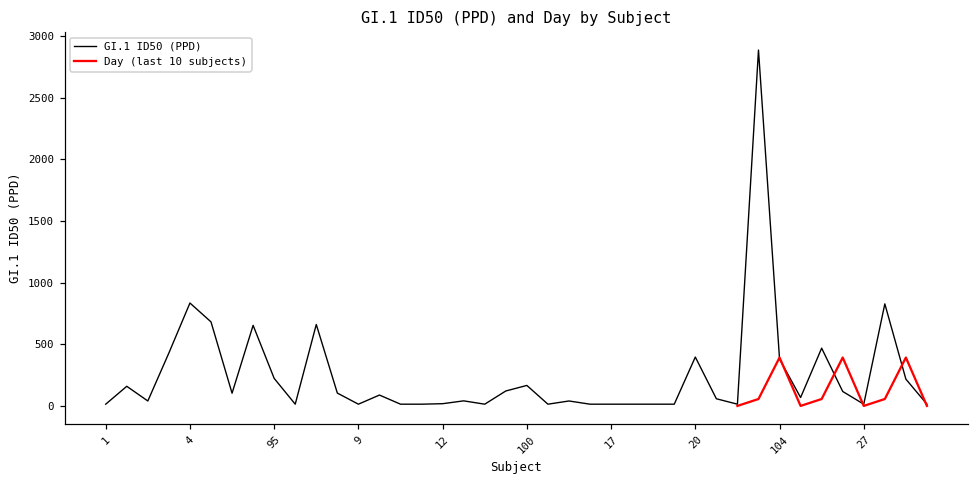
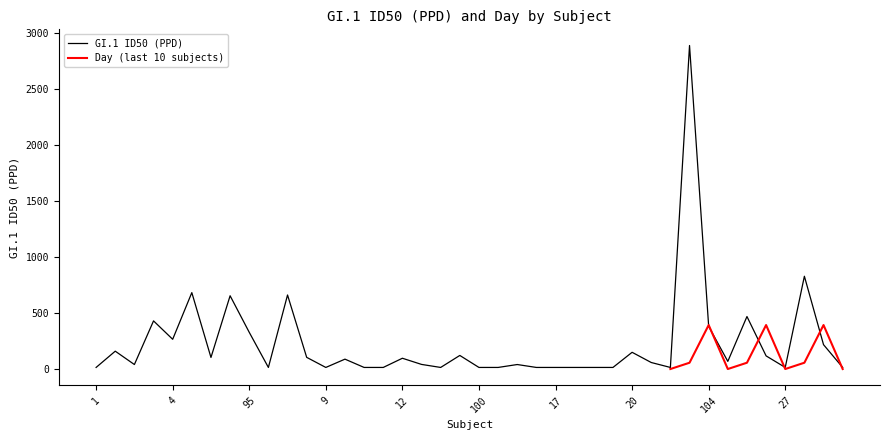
GI.1 ID50 (PPD), 4: 840 -> 270
GI.1 ID50 (PPD), 95: 220 -> 330
GI.1 ID50 (PPD), 12: 20 -> 100
GI.1 ID50 (PPD), 100: 170 -> 20
GI.1 ID50 (PPD), 20: 400 -> 150
